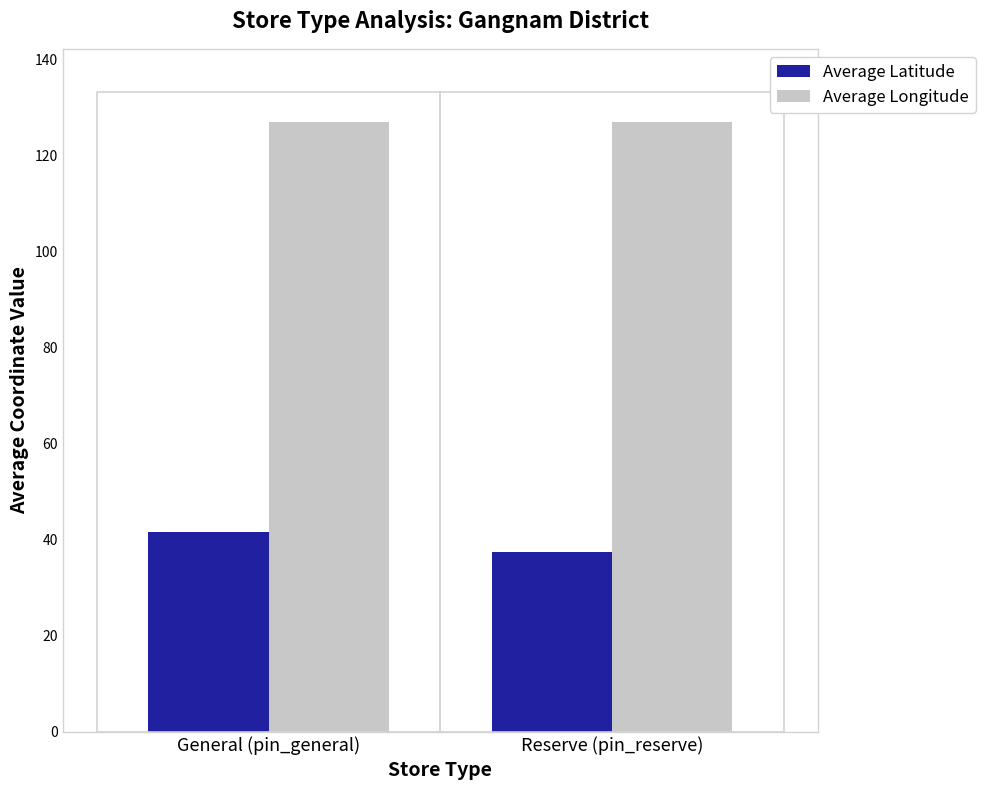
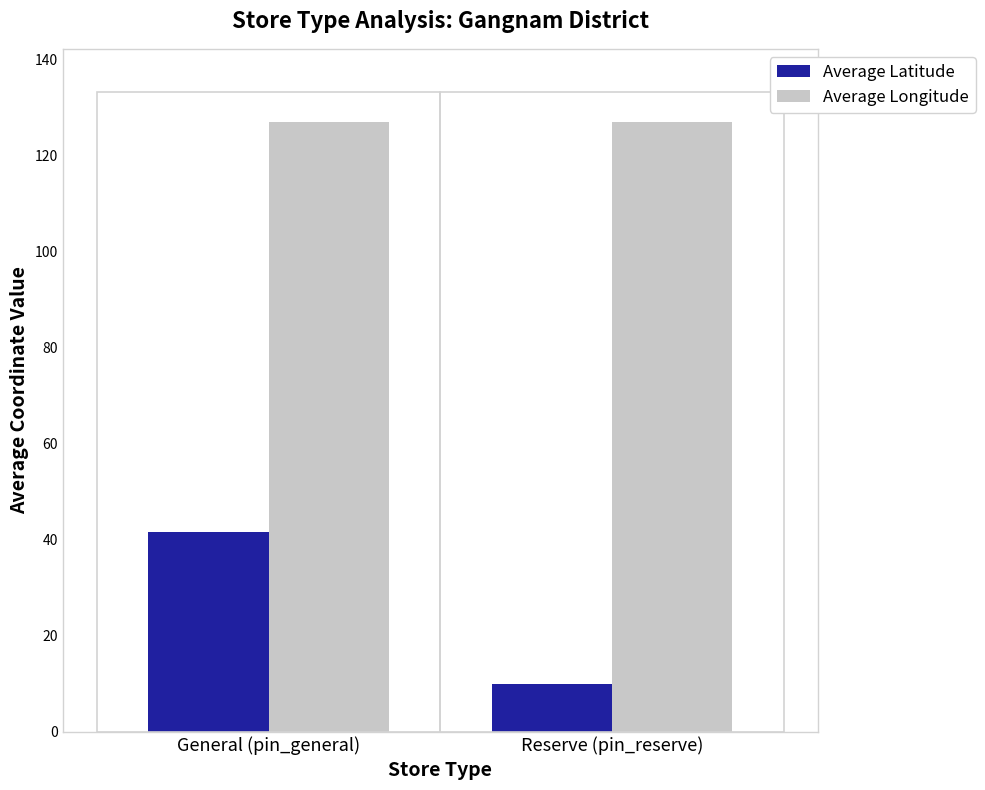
Average Latitude, Reserve (pin_reserve): 38 -> 10
